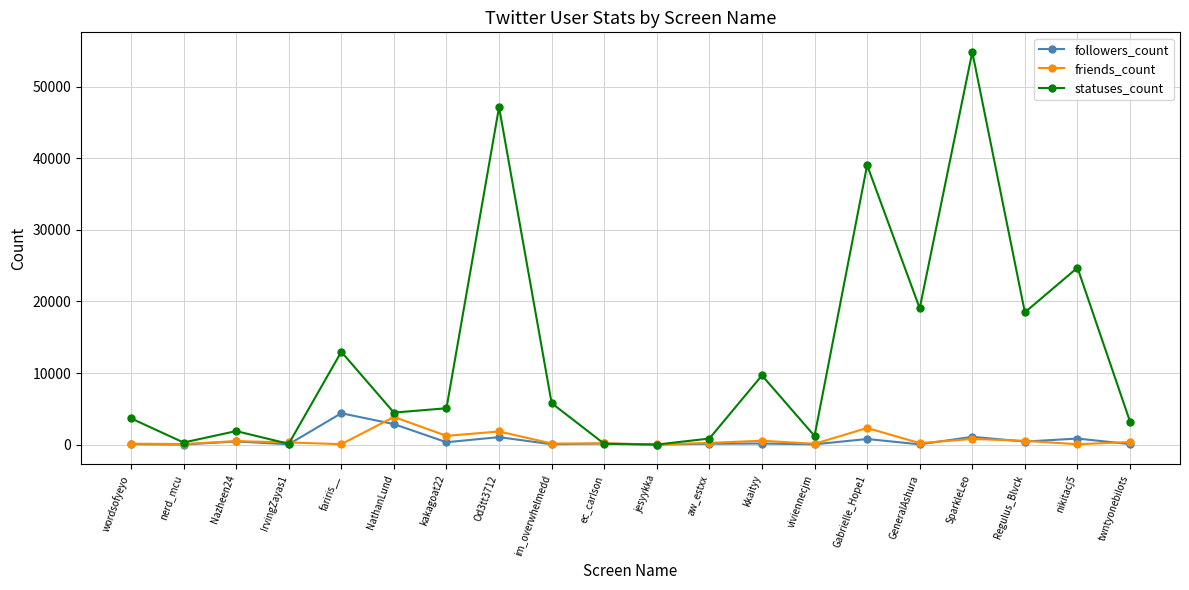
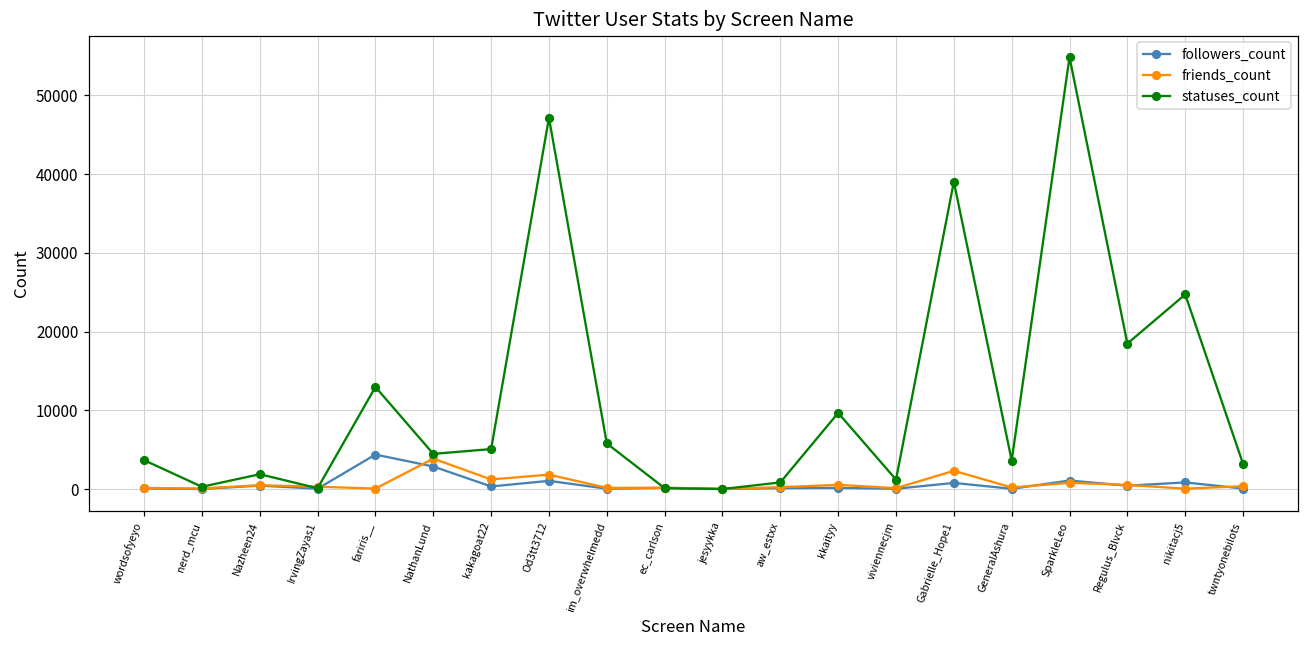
statuses_count, GeneralAshura: 19000 -> 4000
